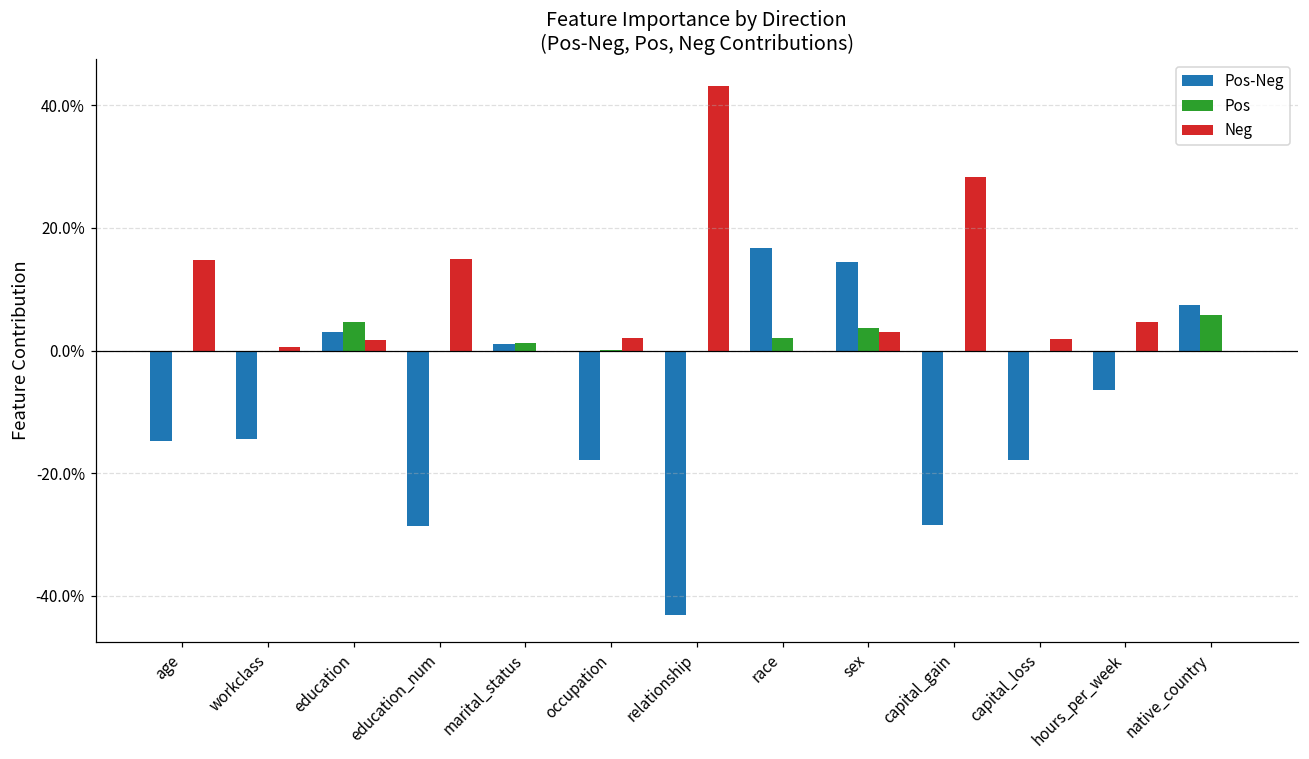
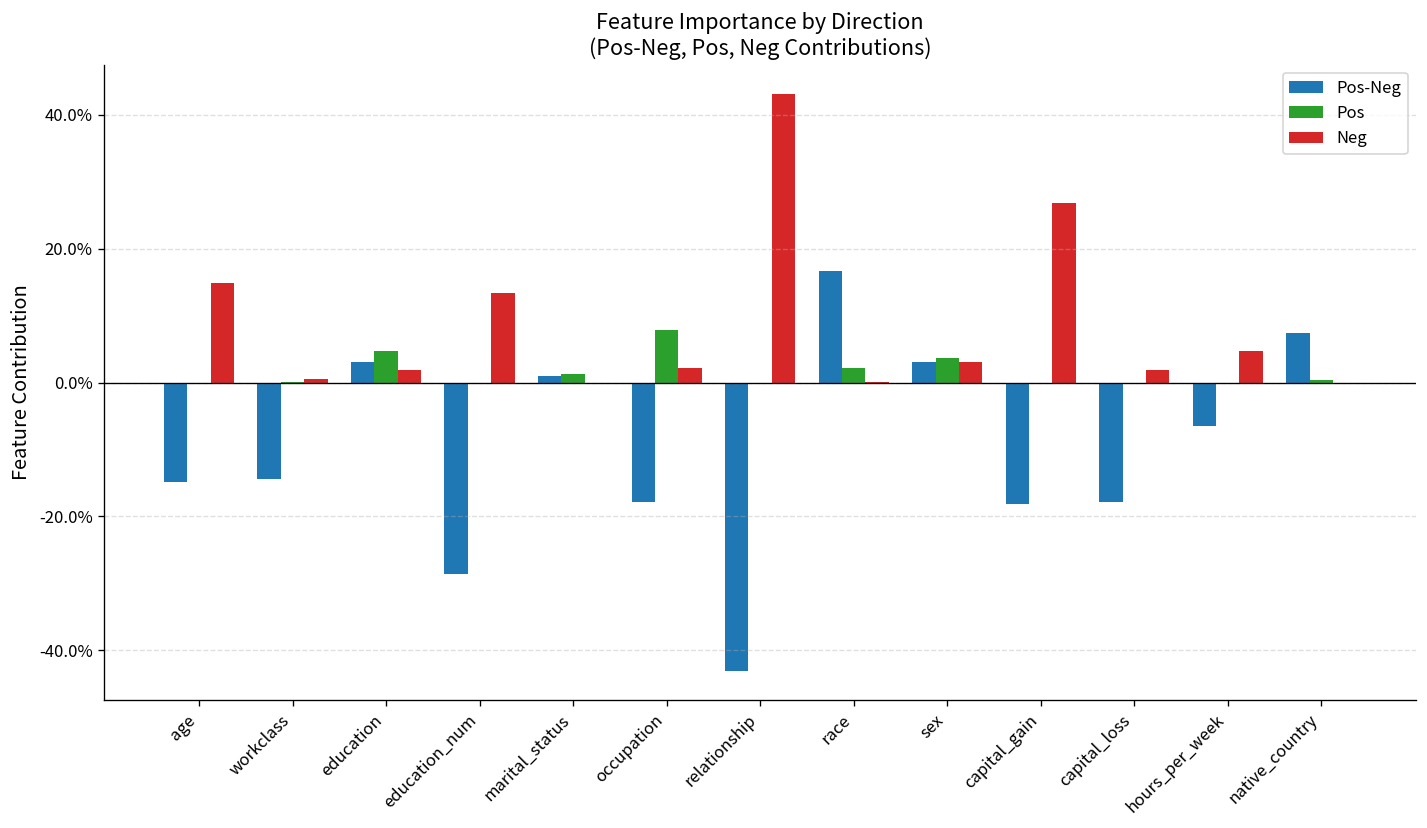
Neg, education_num: 15% -> 13%
Pos, occupation: 0% -> 8%
Pos-Neg, sex: 15% -> 3%
Pos-Neg, capital_gain: -28% -> -18%
Neg, capital_gain: 28% -> 27%
Pos, native_country: 6% -> 0%
